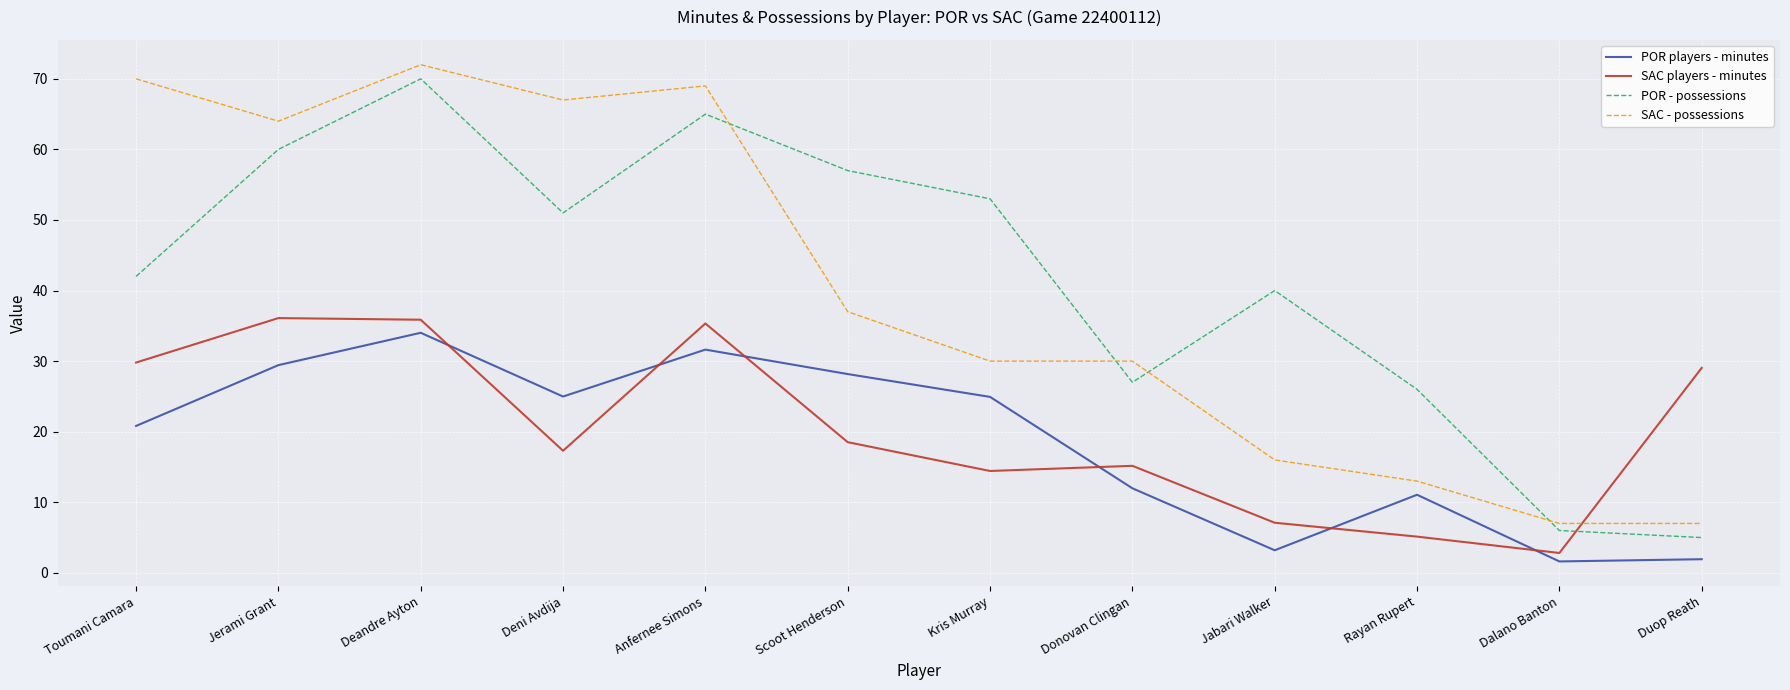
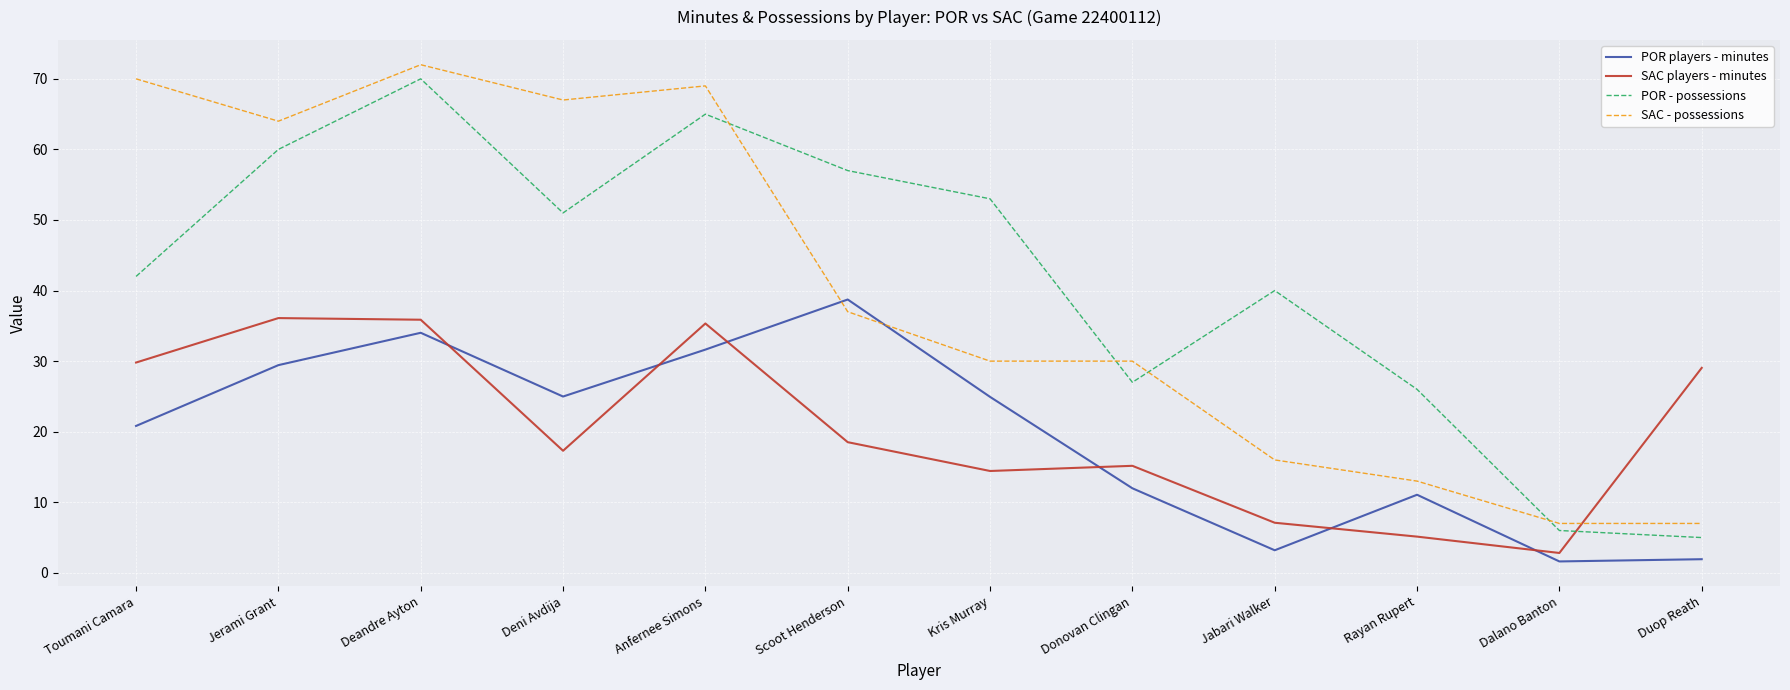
POR players - minutes, Scoot Henderson: 28 -> 39
